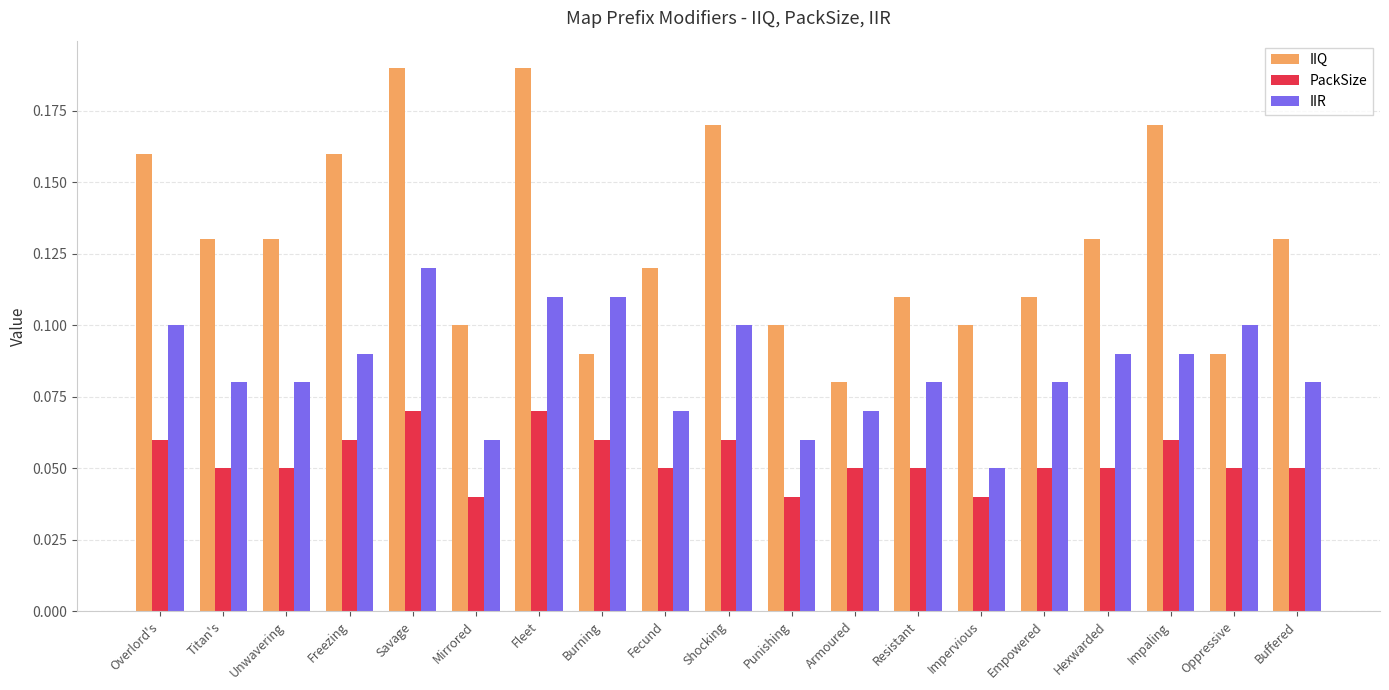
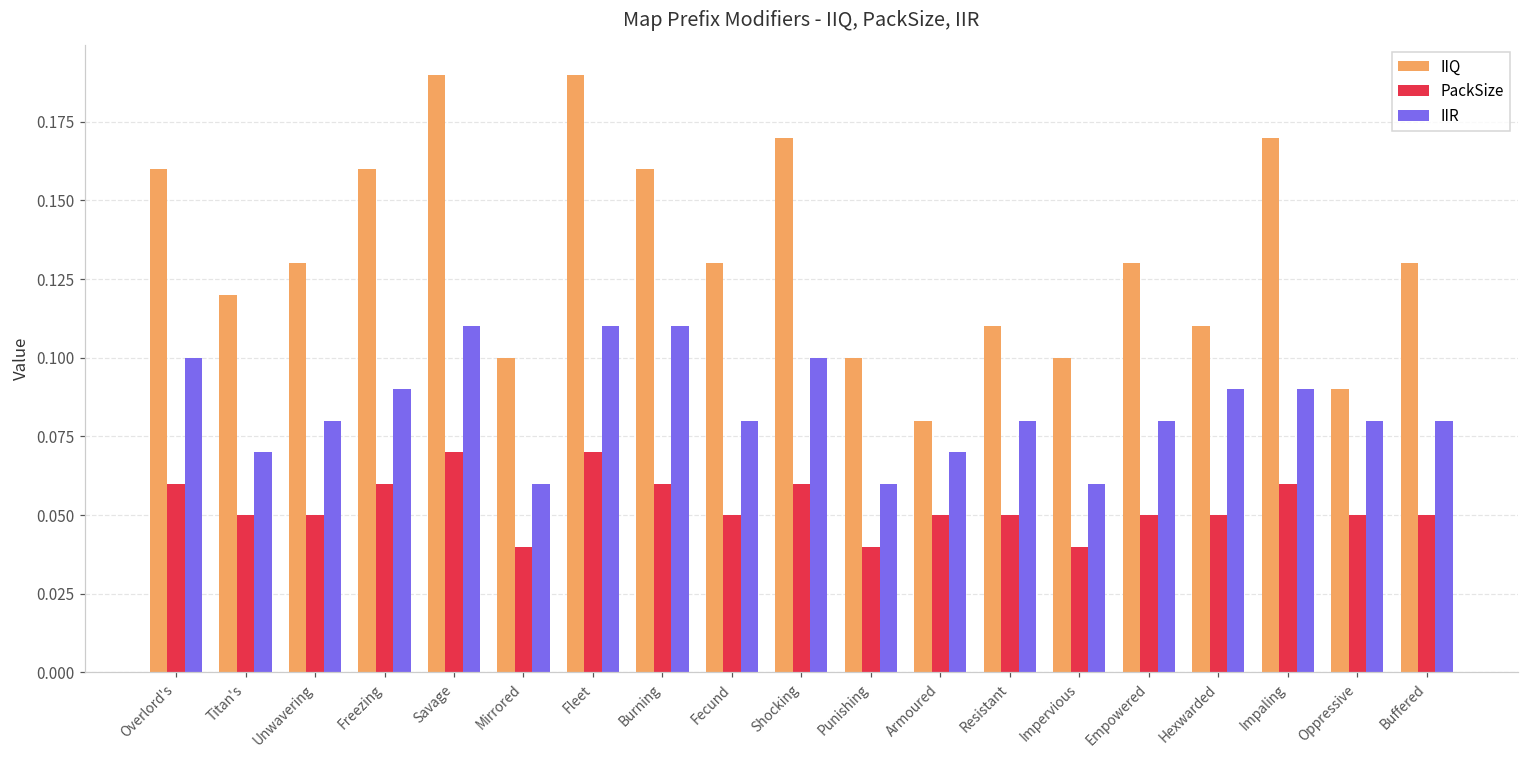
IIQ, Titan's: 0.13 -> 0.12
IIR, Titan's: 0.08 -> 0.07
IIR, Savage: 0.12 -> 0.11
IIQ, Burning: 0.09 -> 0.16
IIQ, Fecund: 0.12 -> 0.13
IIR, Fecund: 0.07 -> 0.08
IIR, Impervious: 0.05 -> 0.06
IIQ, Empowered: 0.11 -> 0.13
IIQ, Hexwarded: 0.13 -> 0.11
IIR, Oppressive: 0.10 -> 0.08
